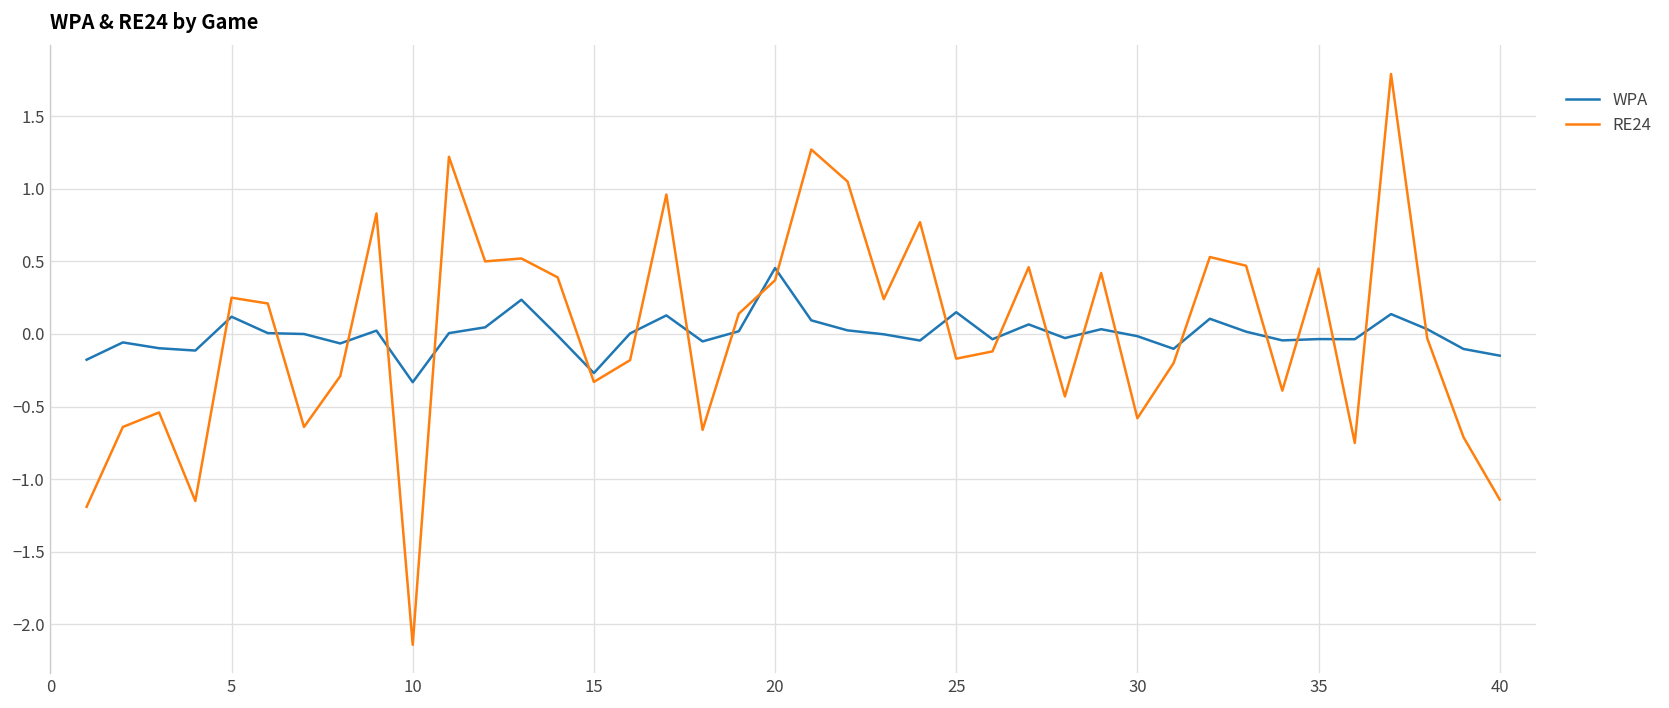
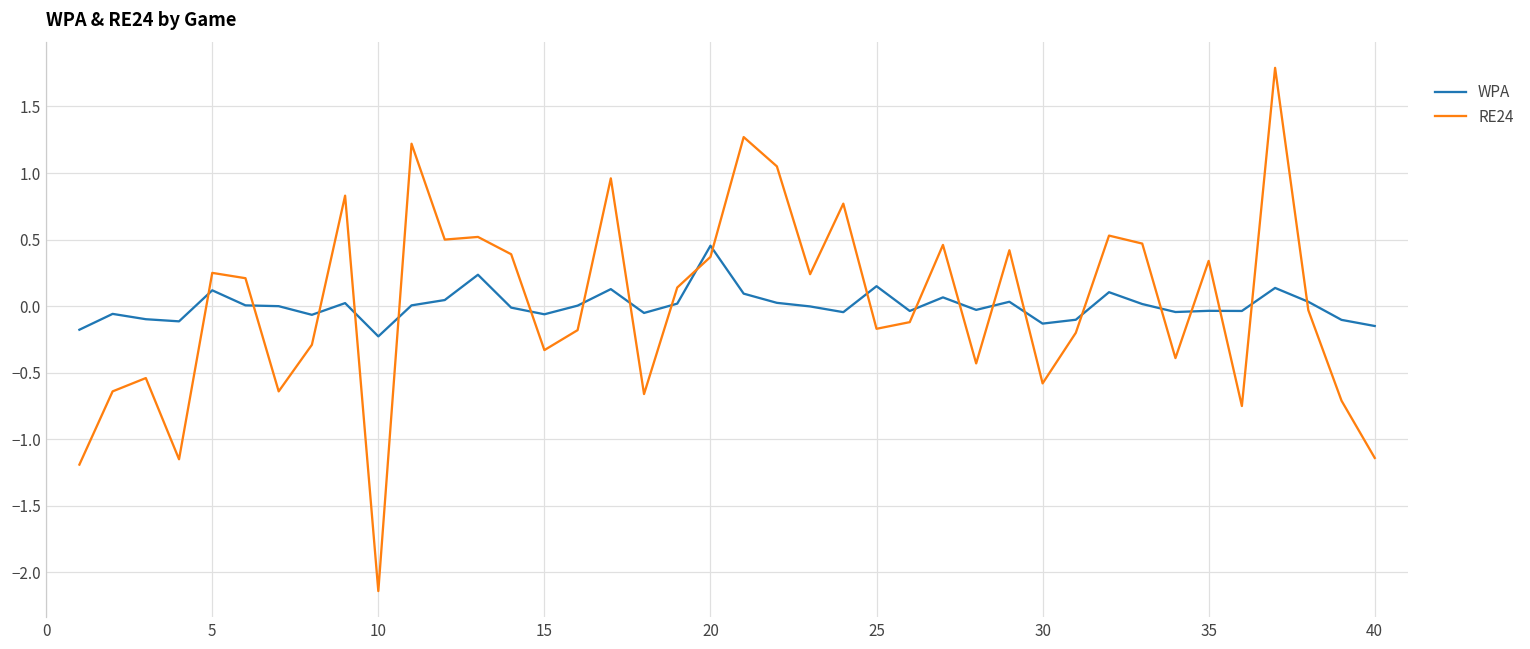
WPA, 10: -0.33 -> -0.23
WPA, 15: -0.27 -> -0.06
WPA, 30: -0.02 -> -0.13
RE24, 35: 0.45 -> 0.34
